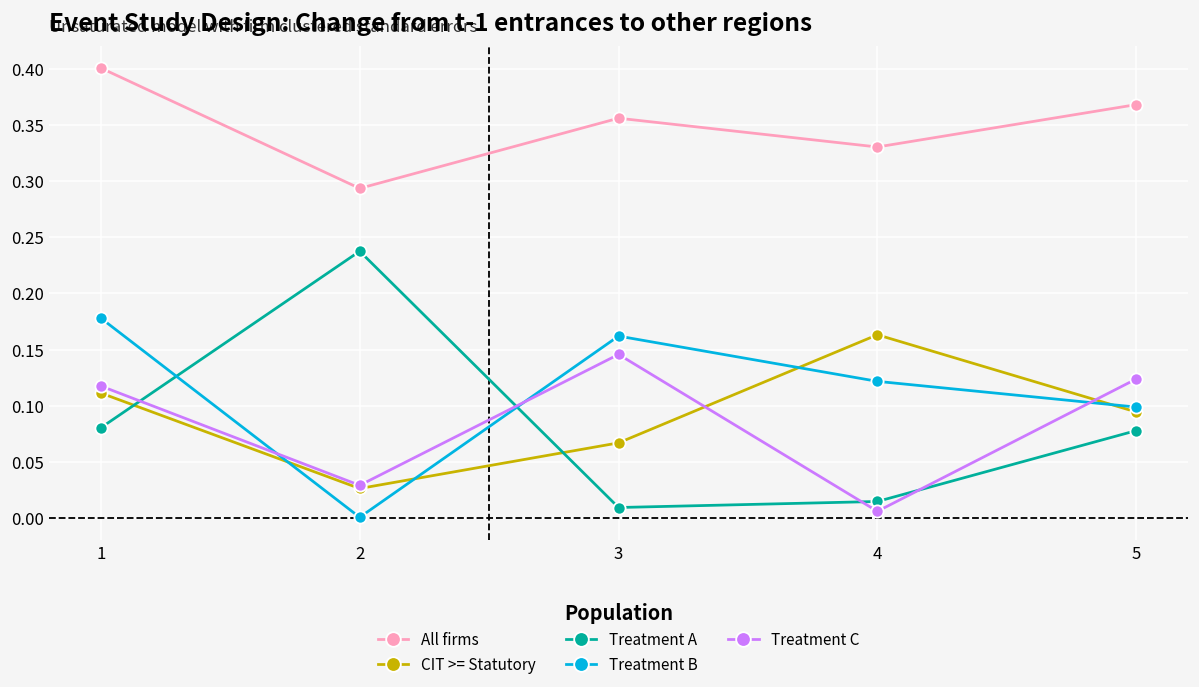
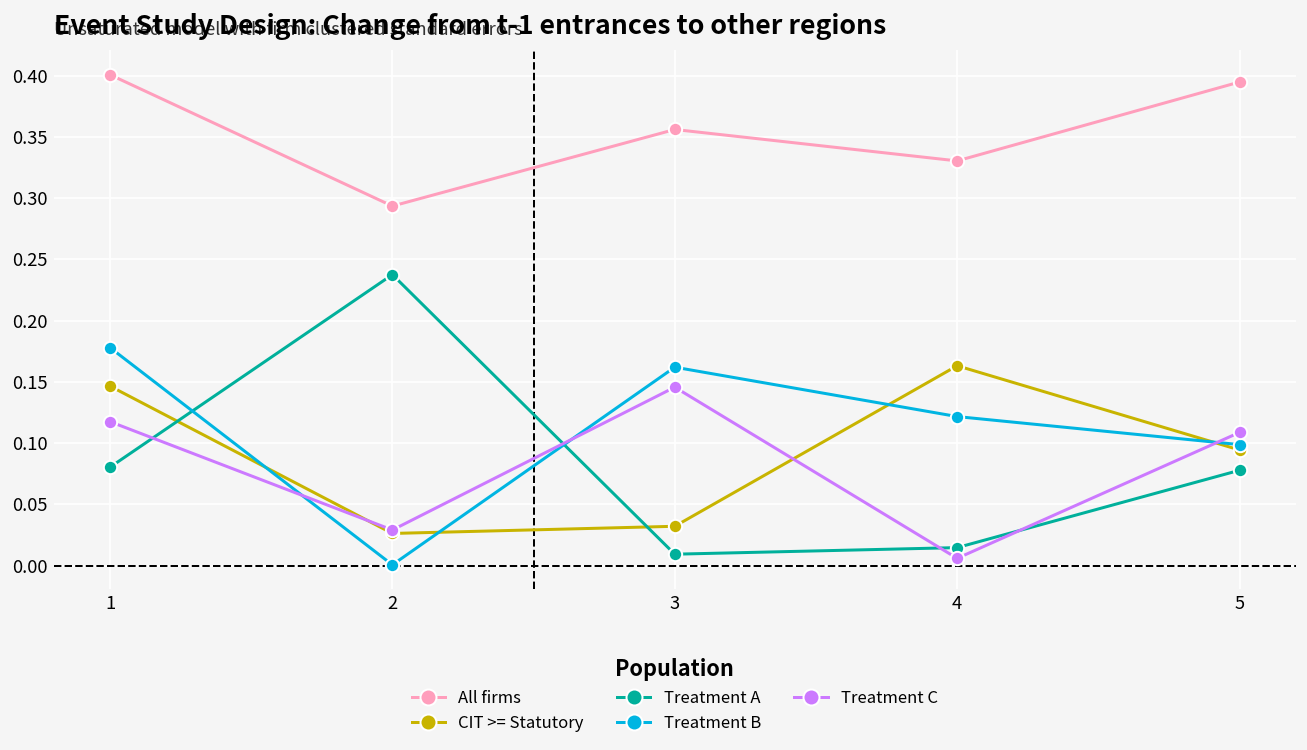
CIT >= Statutory, 1: 0.111 -> 0.147
CIT >= Statutory, 3: 0.067 -> 0.032
All firms, 5: 0.368 -> 0.395
Treatment C, 5: 0.124 -> 0.109
